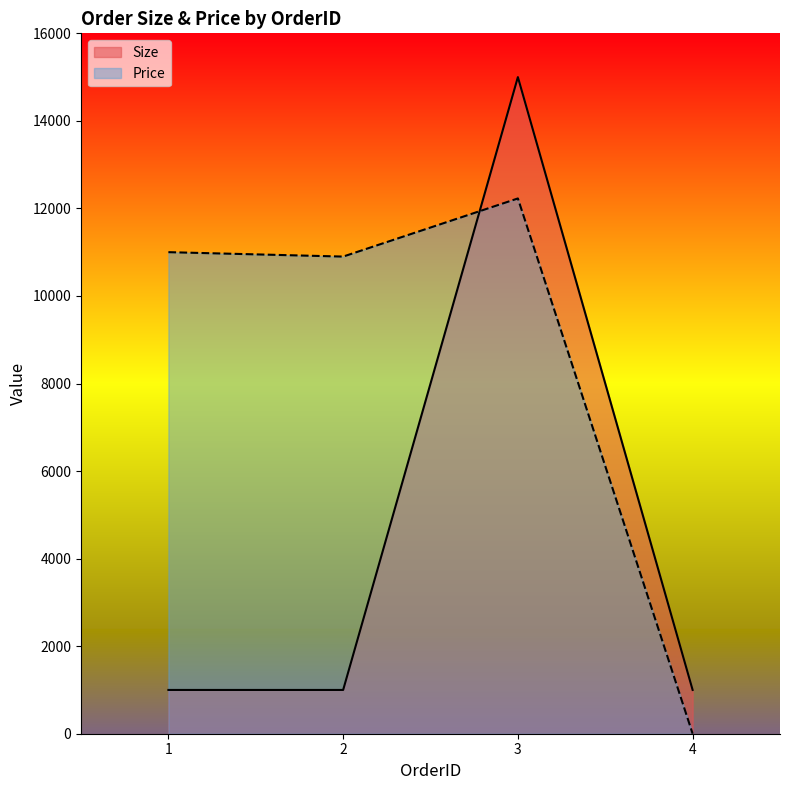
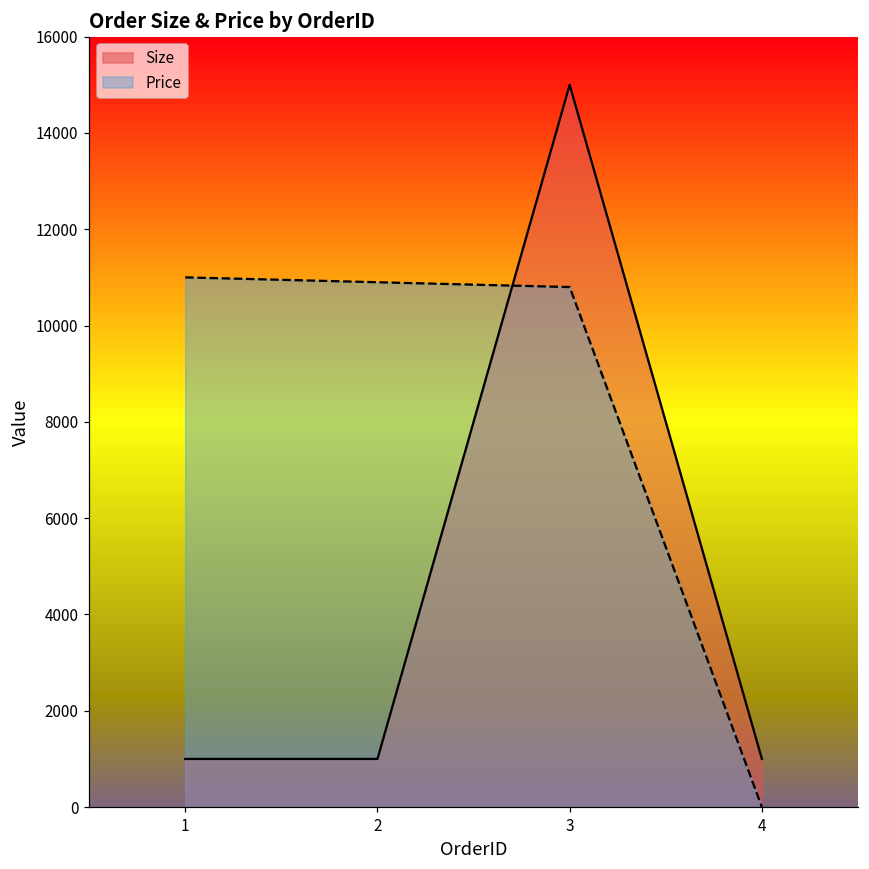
Price, 3: 12200 -> 10800
